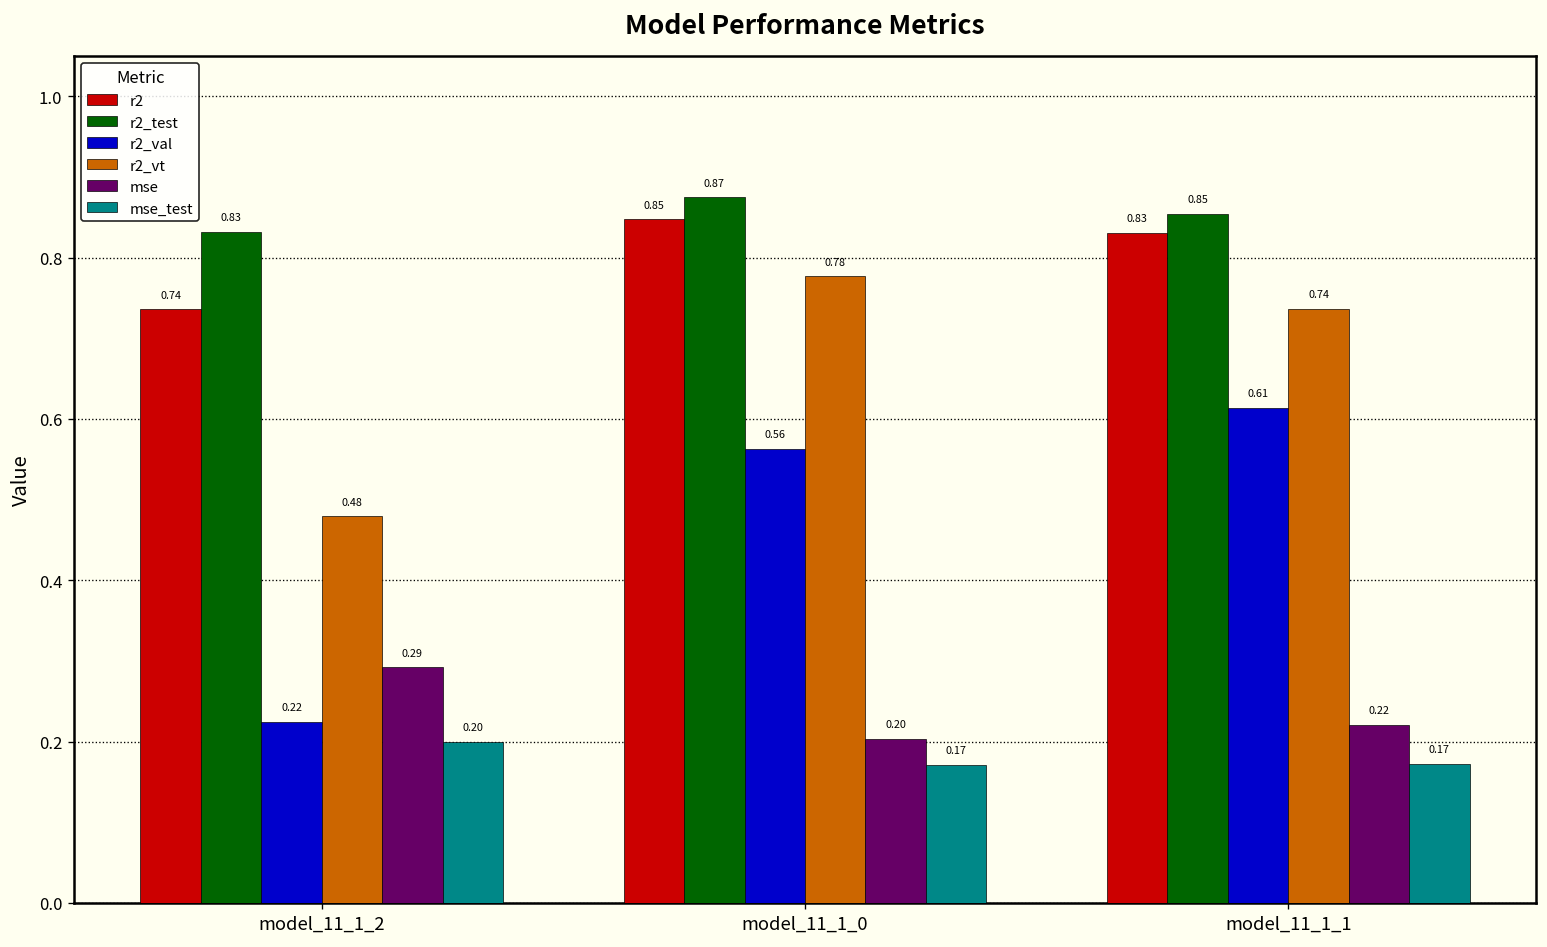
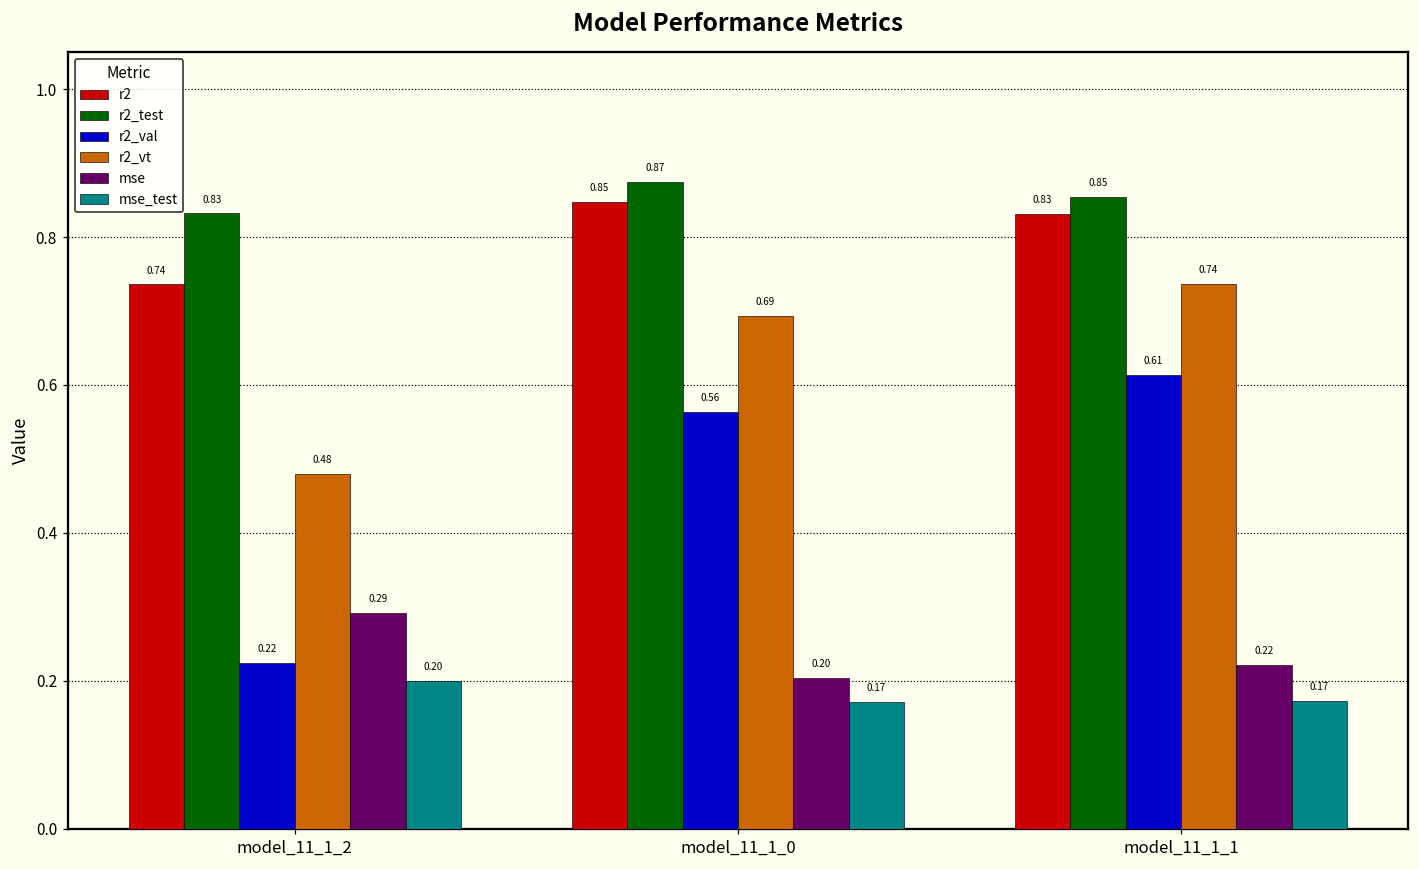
r2_vt, model_11_1_0: 0.78 -> 0.69
